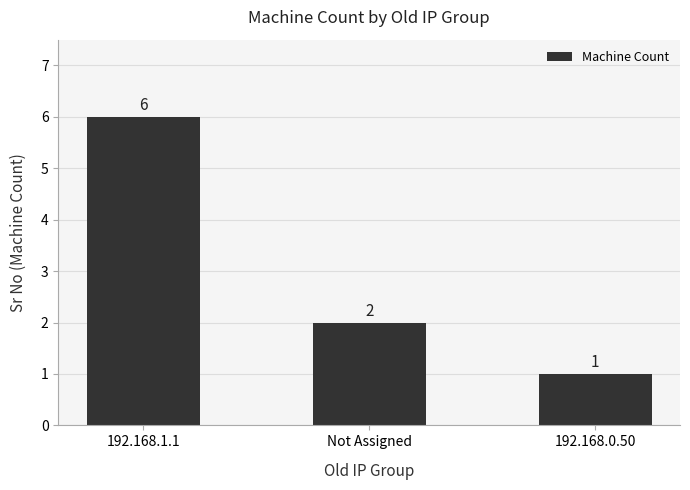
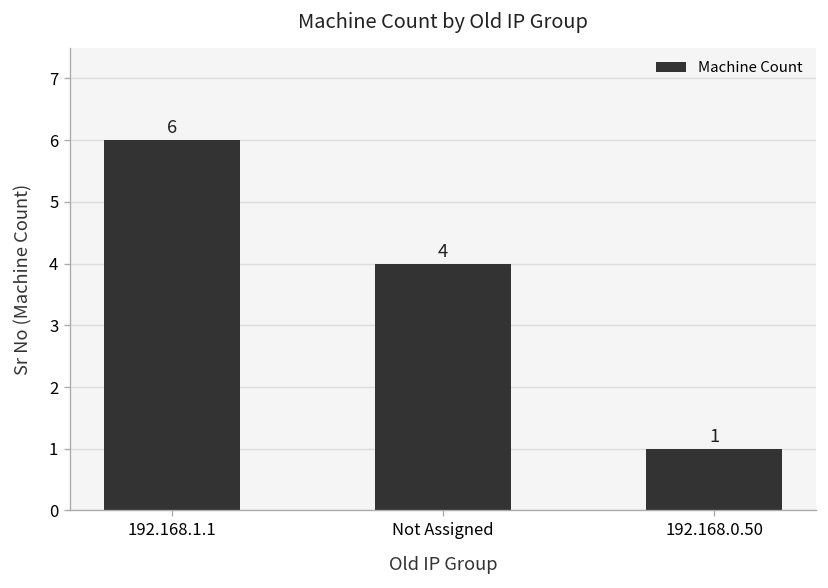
Not Assigned: 2 -> 4
